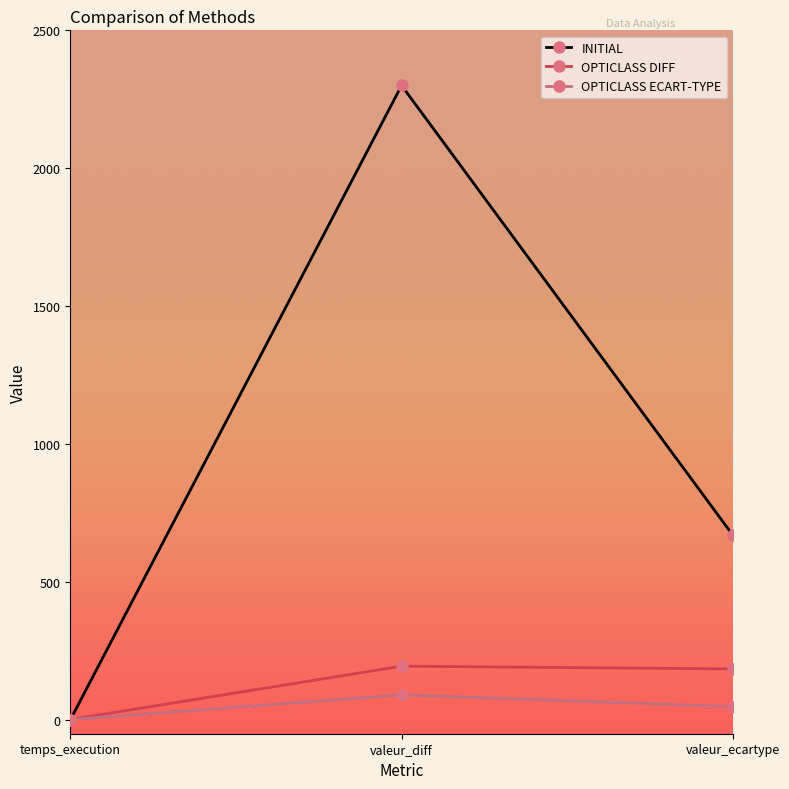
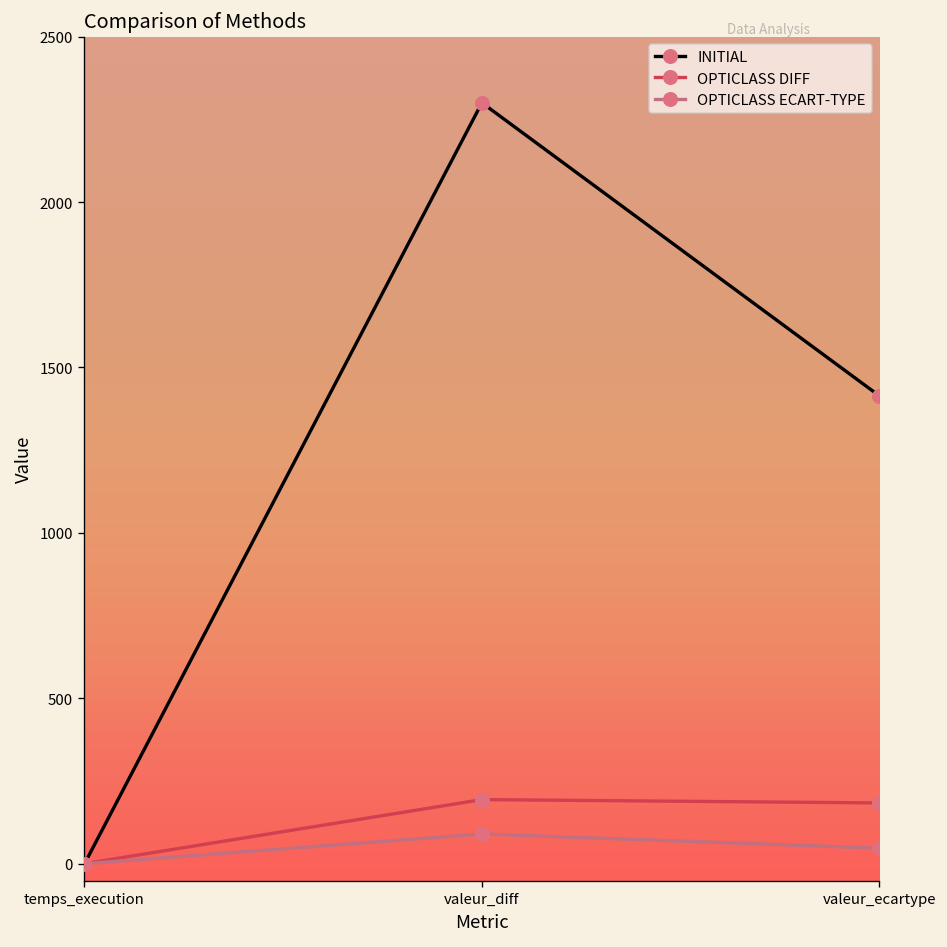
INITIAL, valeur_ecartype: 670 -> 1410
